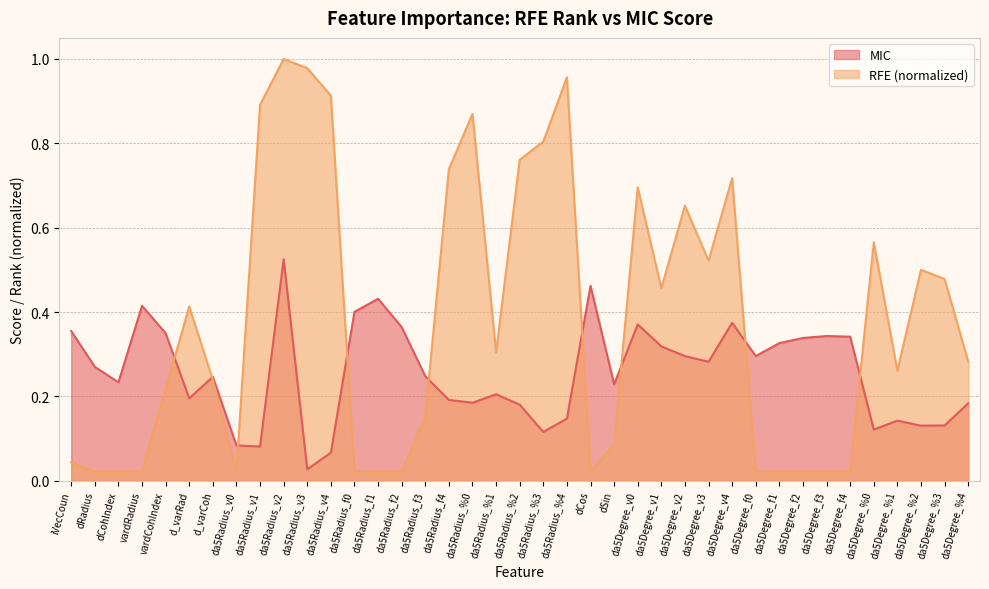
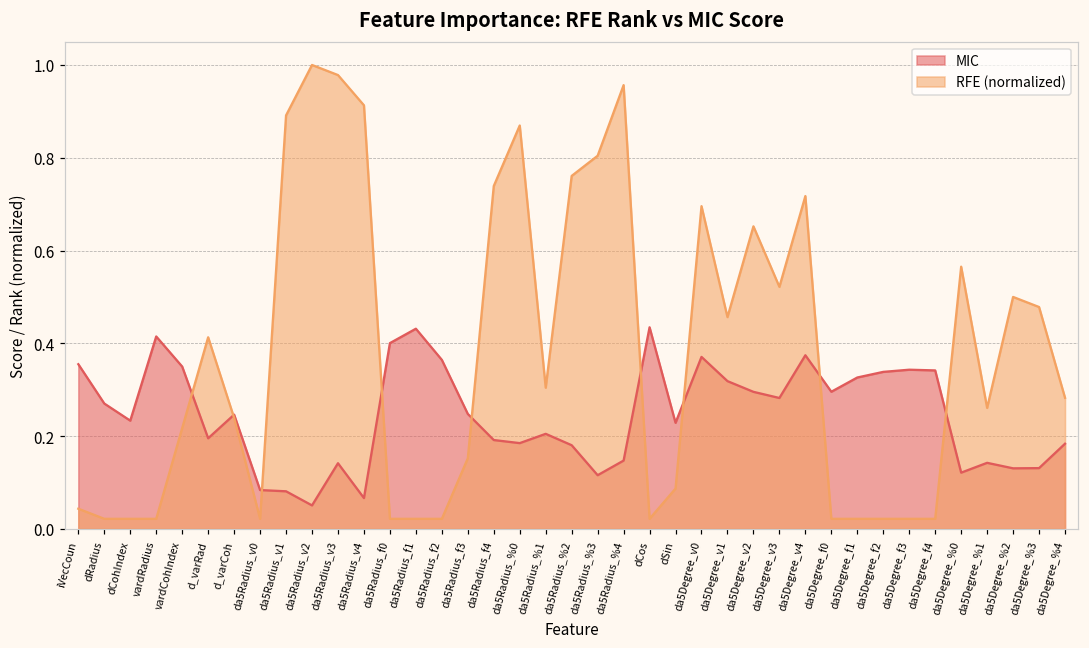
MIC, da5Radius_v2: 0.53 -> 0.05
MIC, da5Radius_v3: 0.03 -> 0.14
MIC, dCos: 0.46 -> 0.43
